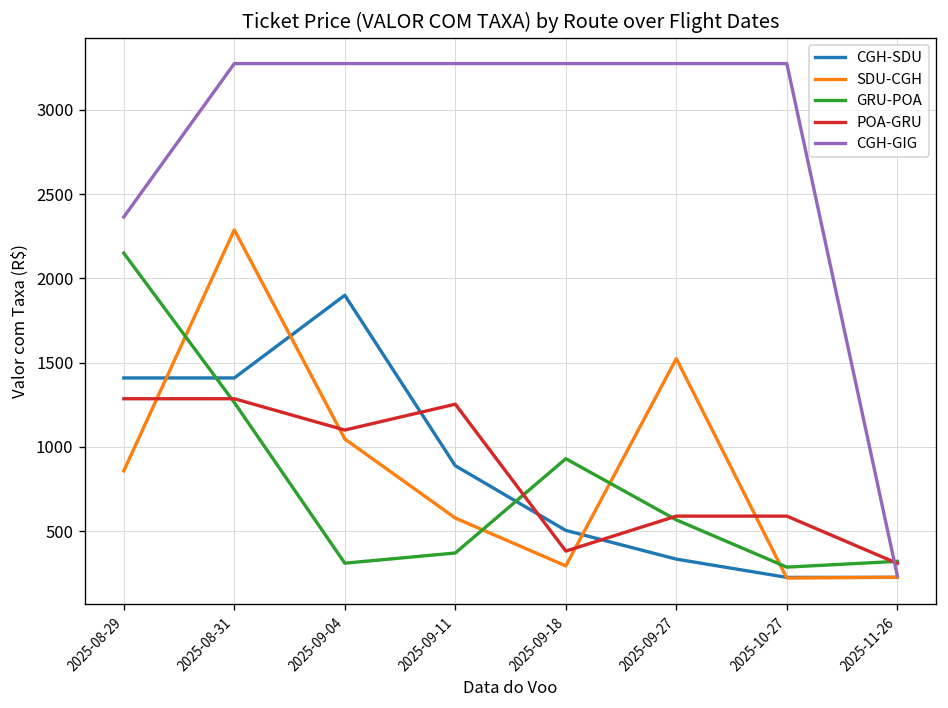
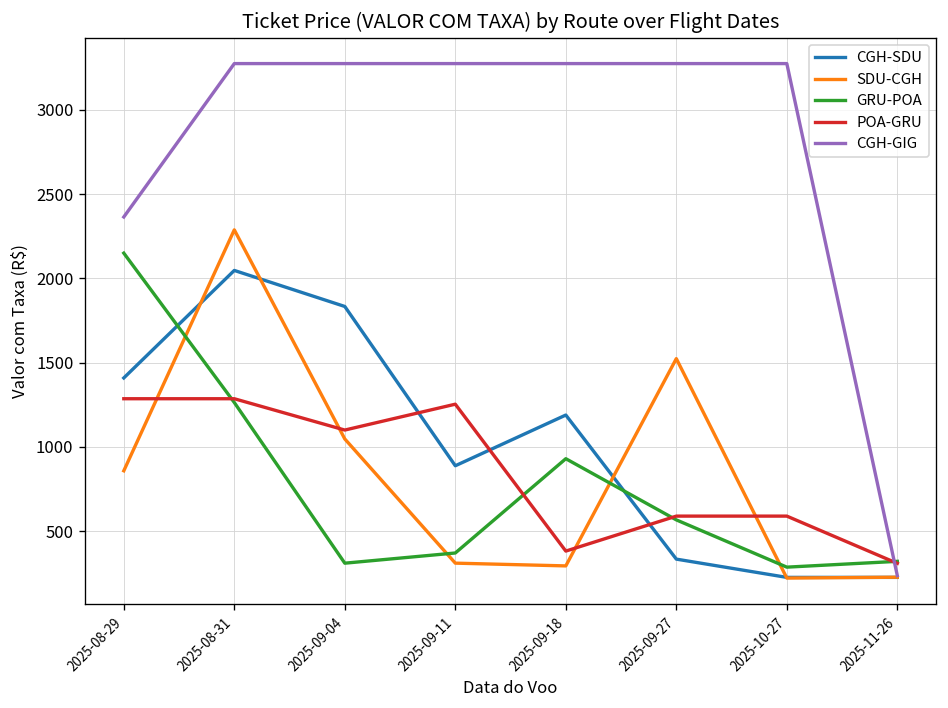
CGH-SDU, 2025-08-31: 1410 -> 2050
CGH-SDU, 2025-09-04: 1900 -> 1830
SDU-CGH, 2025-09-11: 580 -> 310
CGH-SDU, 2025-09-18: 510 -> 1190
